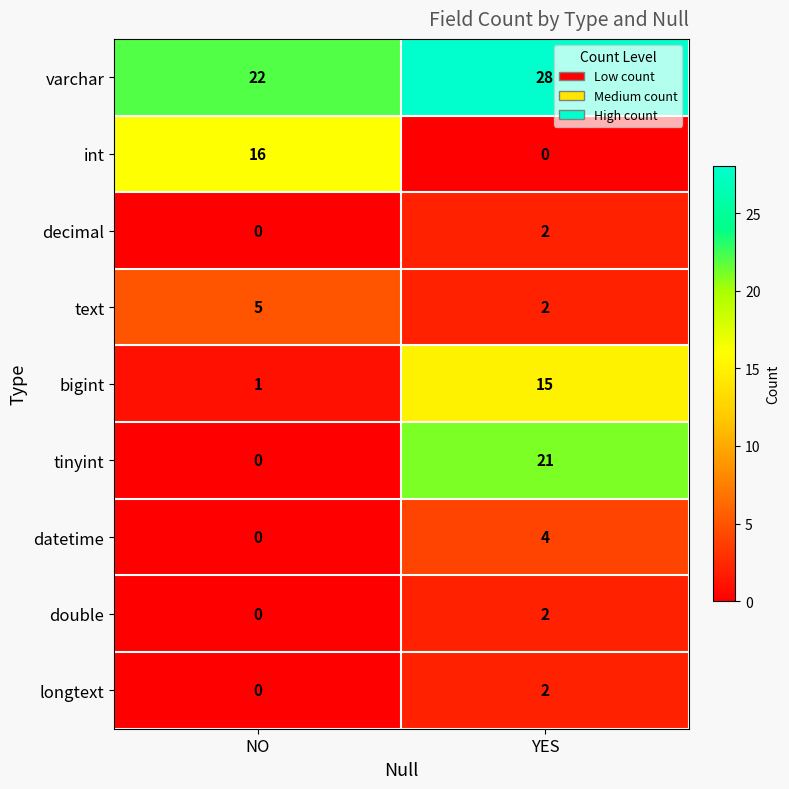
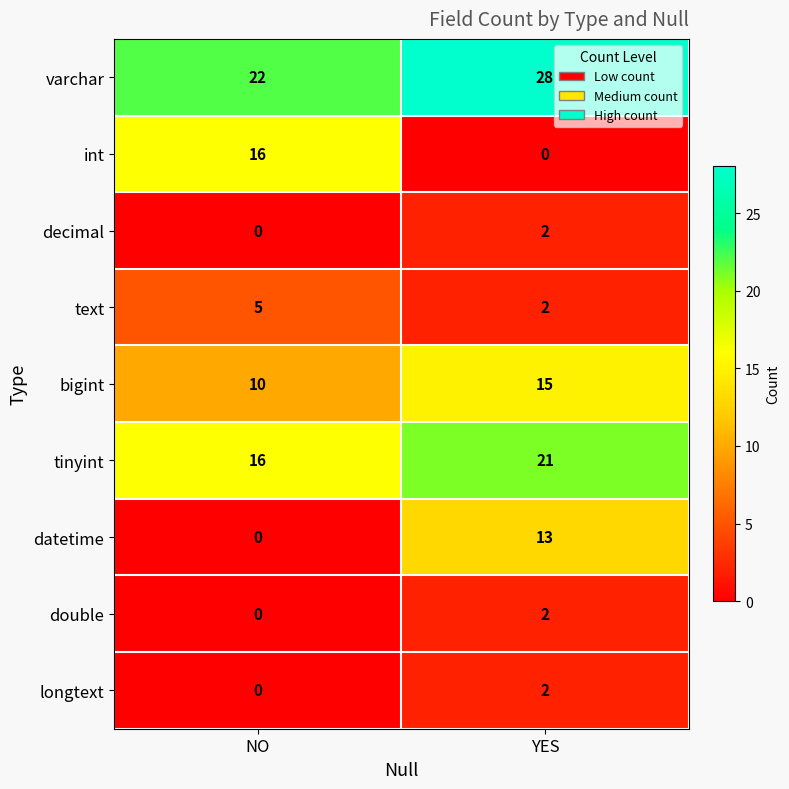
bigint, NO: 1 -> 10
tinyint, NO: 0 -> 16
datetime, YES: 4 -> 13
